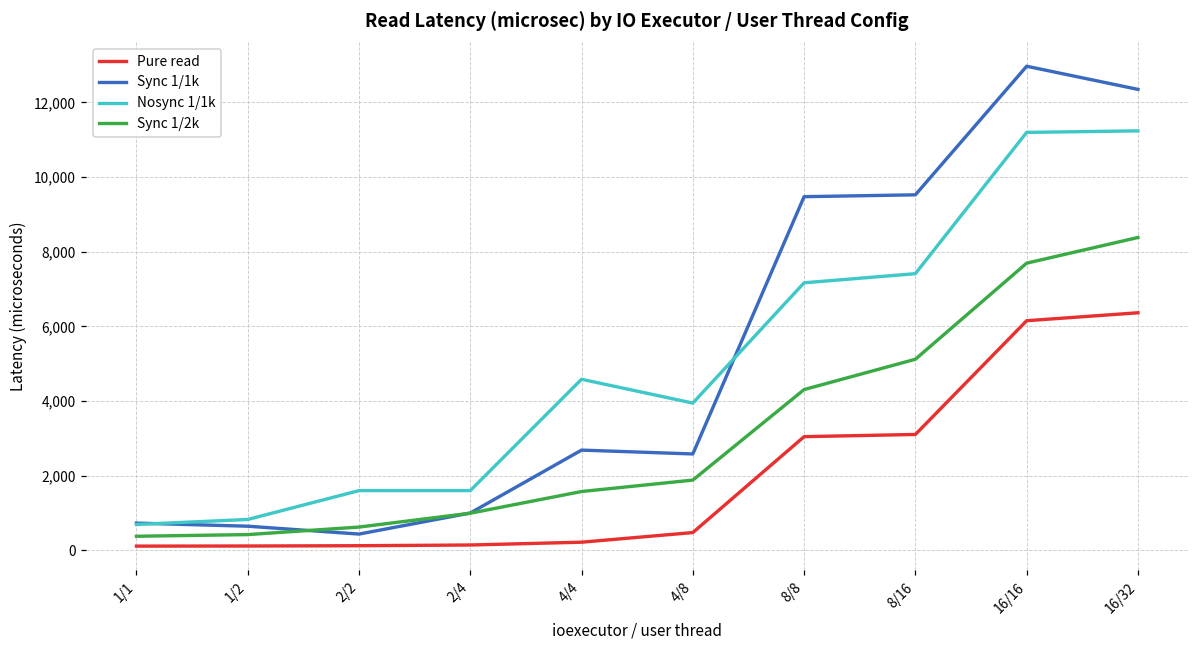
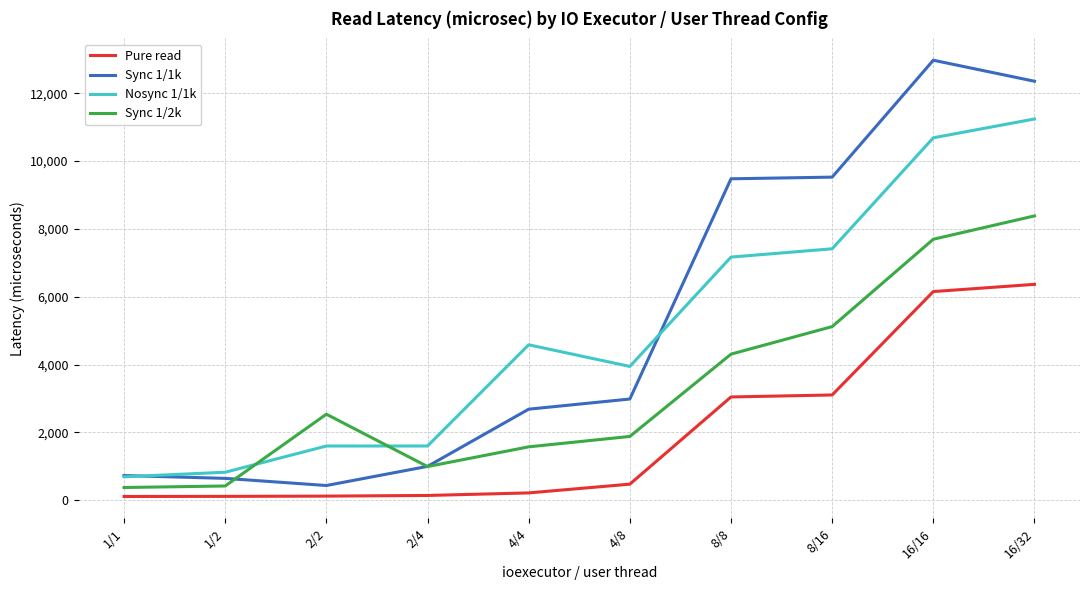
Sync 1/2k, 2/2: 600 -> 2,500
Sync 1/1k, 4/8: 2,600 -> 3,000
Nosync 1/1k, 16/16: 11,200 -> 10,700
